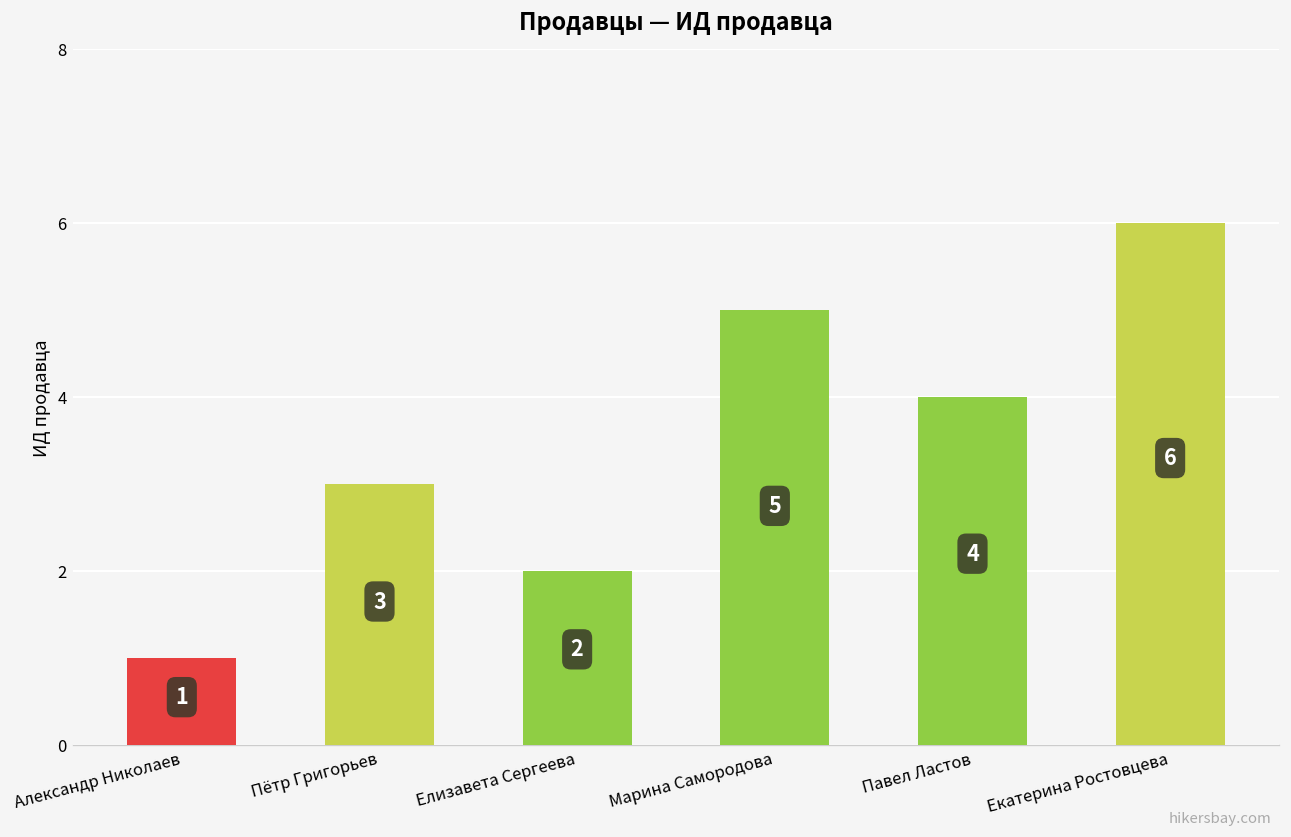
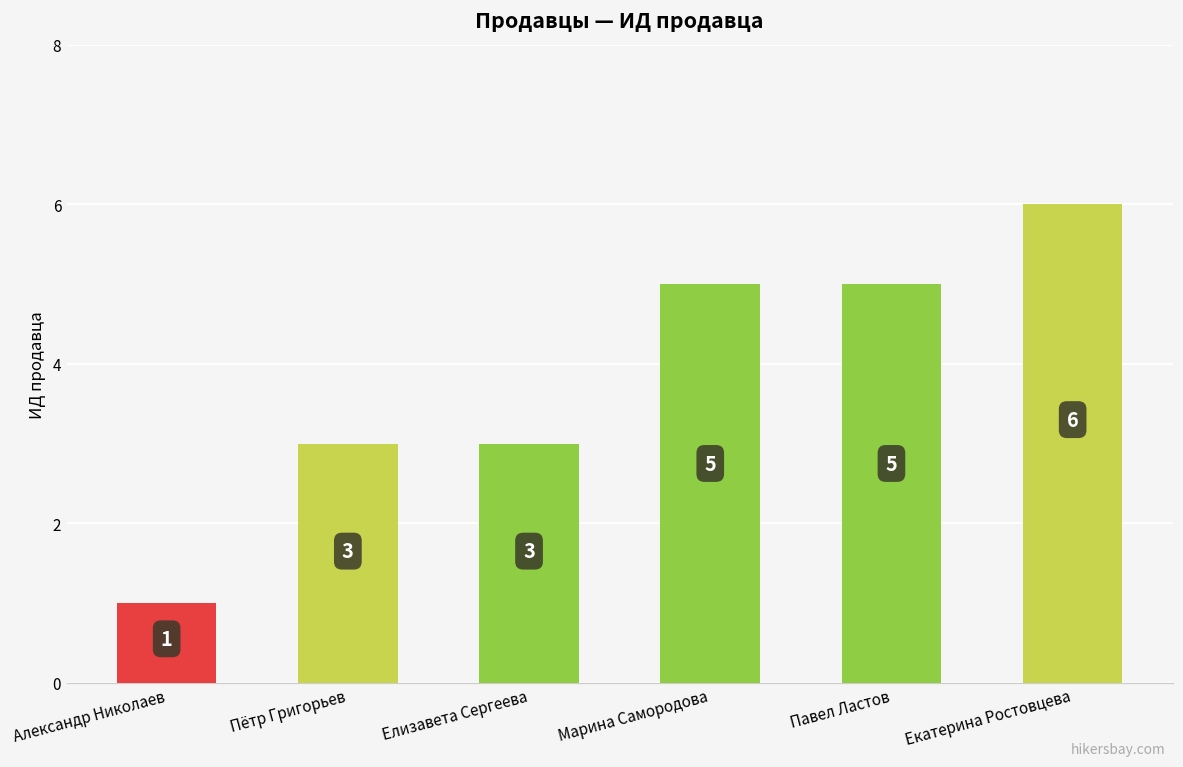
Елизавета Сергеева: 2 -> 3
Павел Ластов: 4 -> 5
